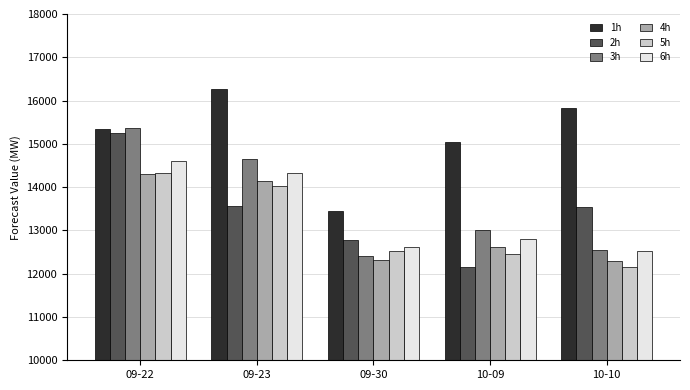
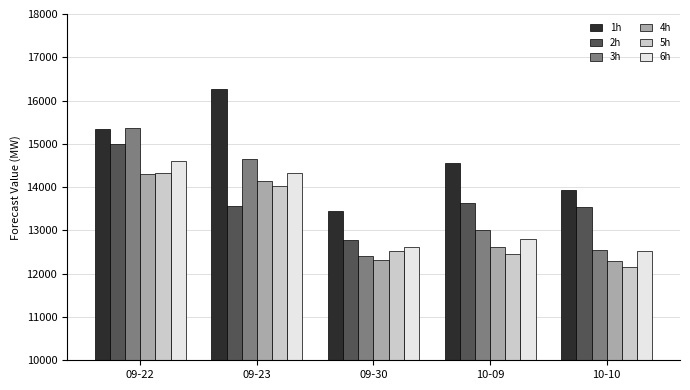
2h, 09-22: 15300 -> 15000
1h, 10-09: 15000 -> 14600
2h, 10-09: 12200 -> 13600
1h, 10-10: 15800 -> 13900
